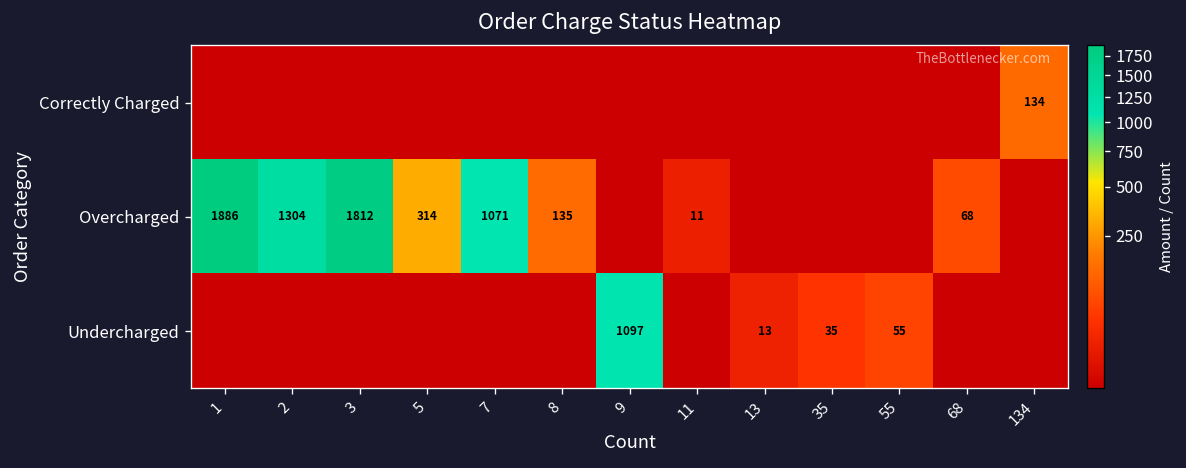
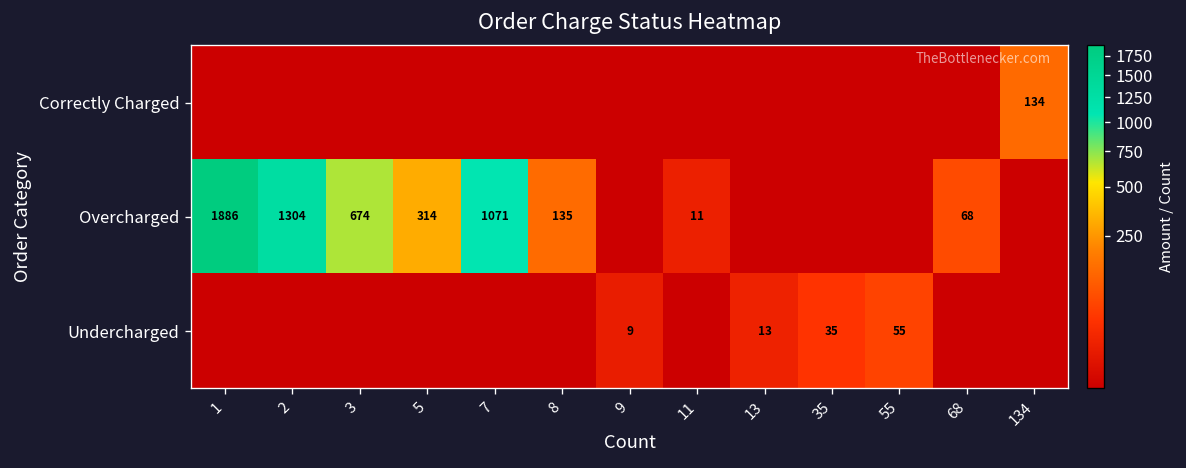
Overcharged, 3: 1812 -> 674
Undercharged, 9: 1097 -> 9
